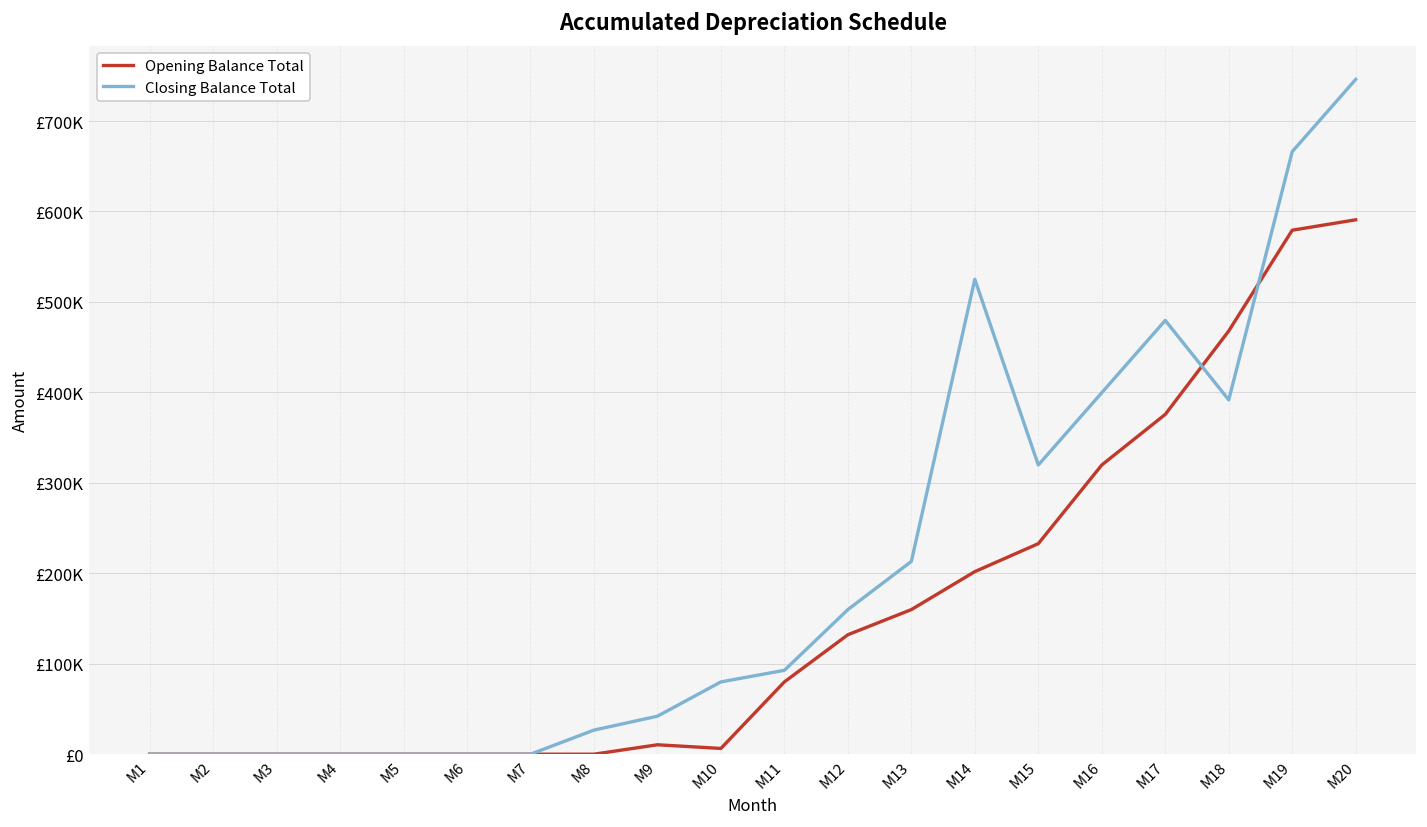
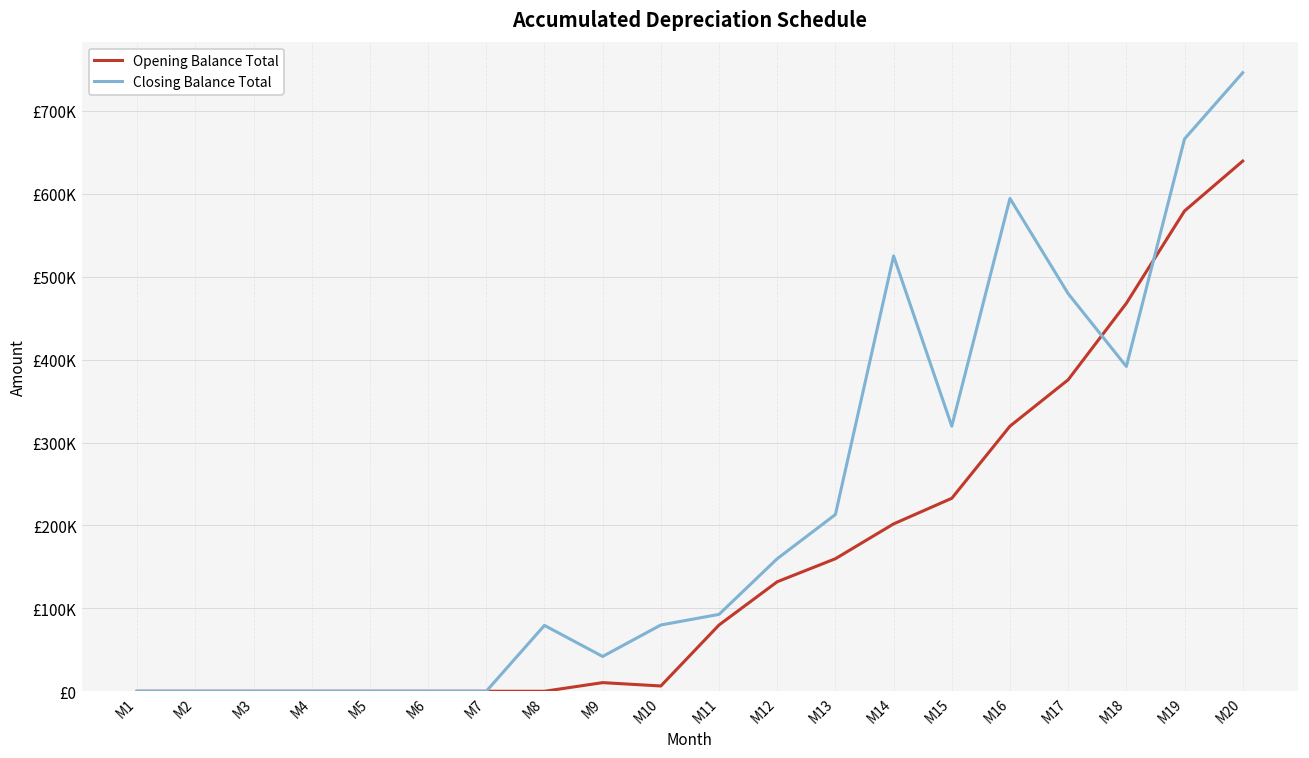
Closing Balance Total, M8: £30000 -> £80000
Closing Balance Total, M16: £400000 -> £590000
Opening Balance Total, M20: £590000 -> £640000
